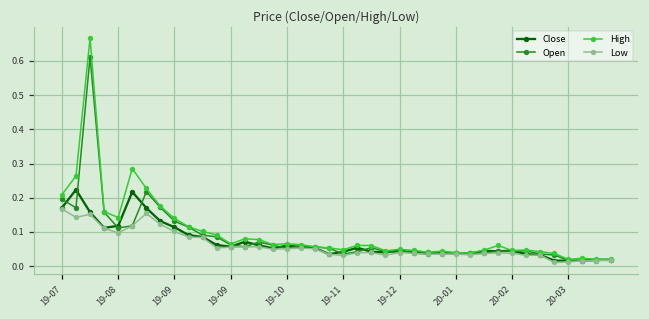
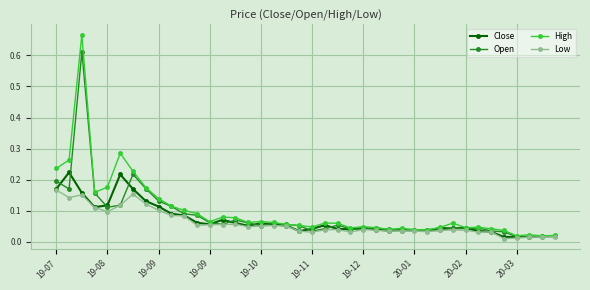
High, 19-07: 0.21 -> 0.24
High, 19-08: 0.14 -> 0.18
